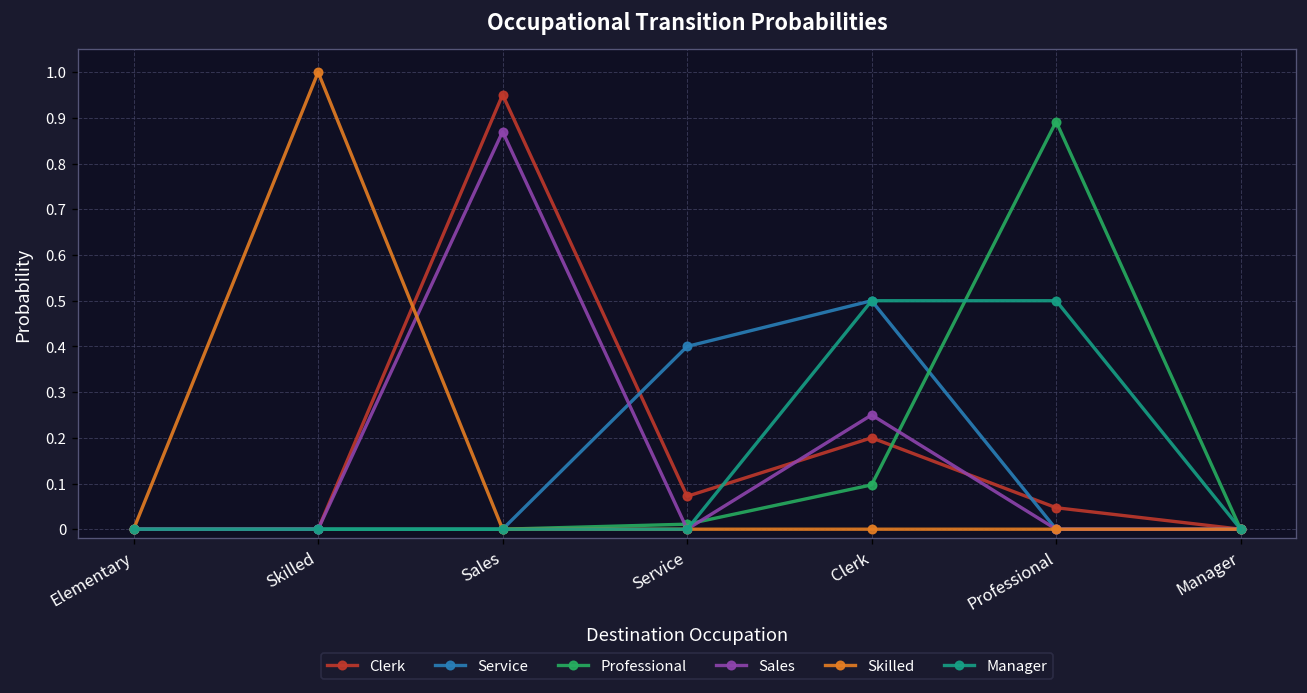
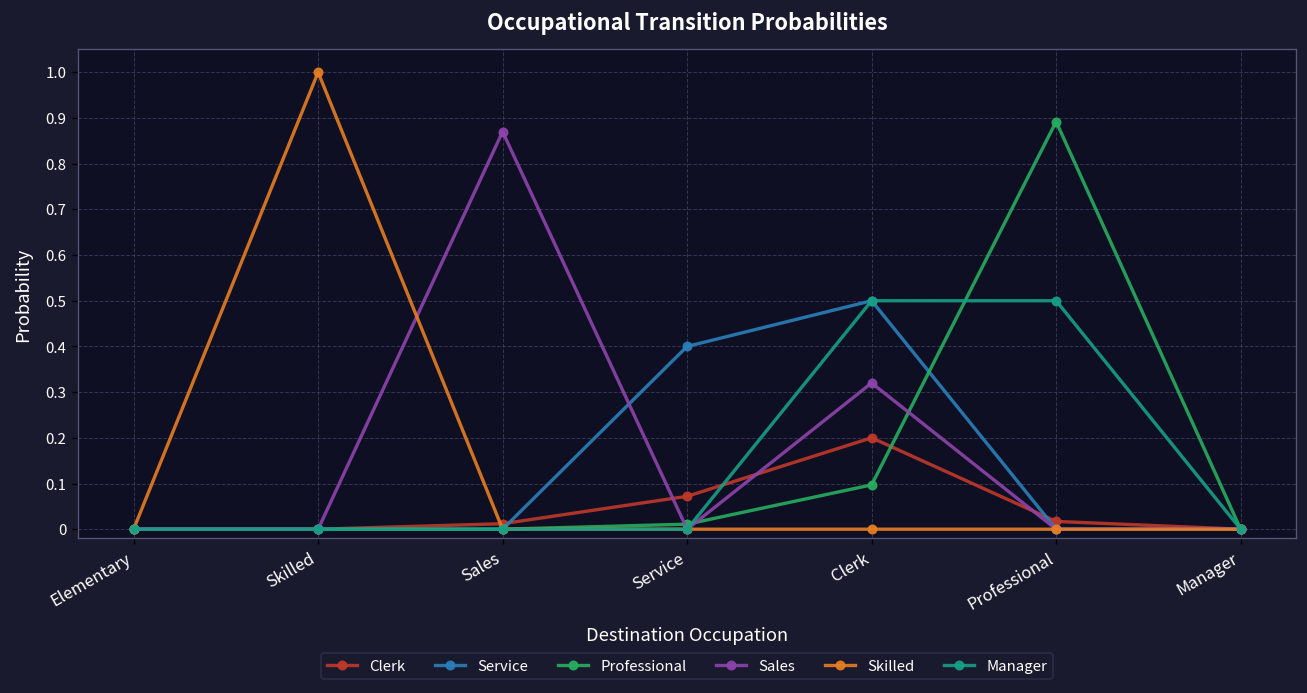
Clerk, Sales: 0.95 -> 0.01
Sales, Clerk: 0.25 -> 0.32
Clerk, Professional: 0.05 -> 0.02
